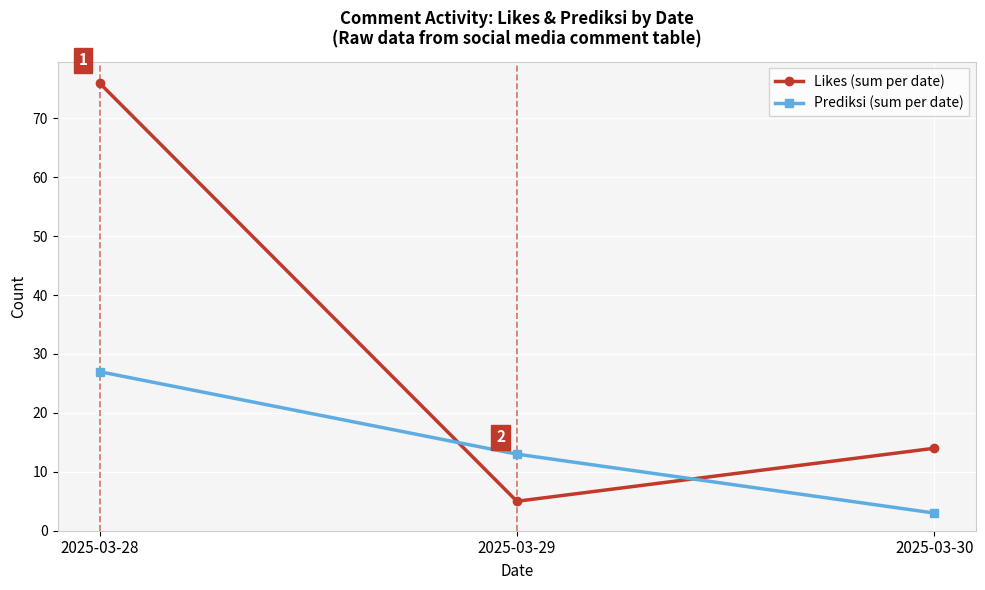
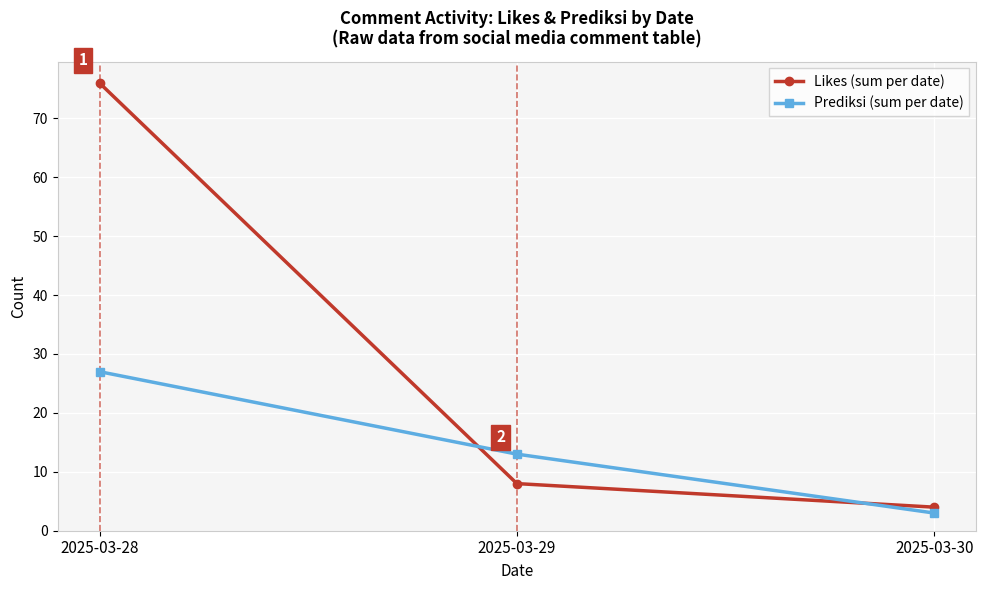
Likes (sum per date), 2025-03-29: 5 -> 8
Likes (sum per date), 2025-03-30: 14 -> 4
